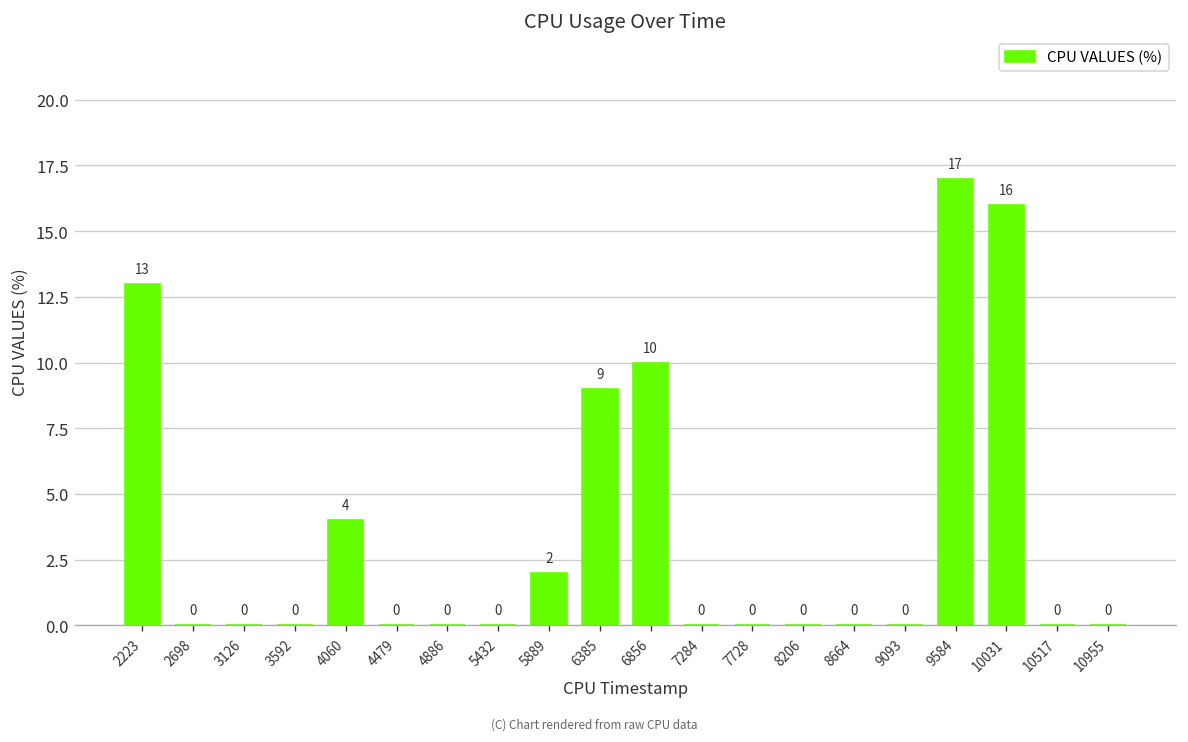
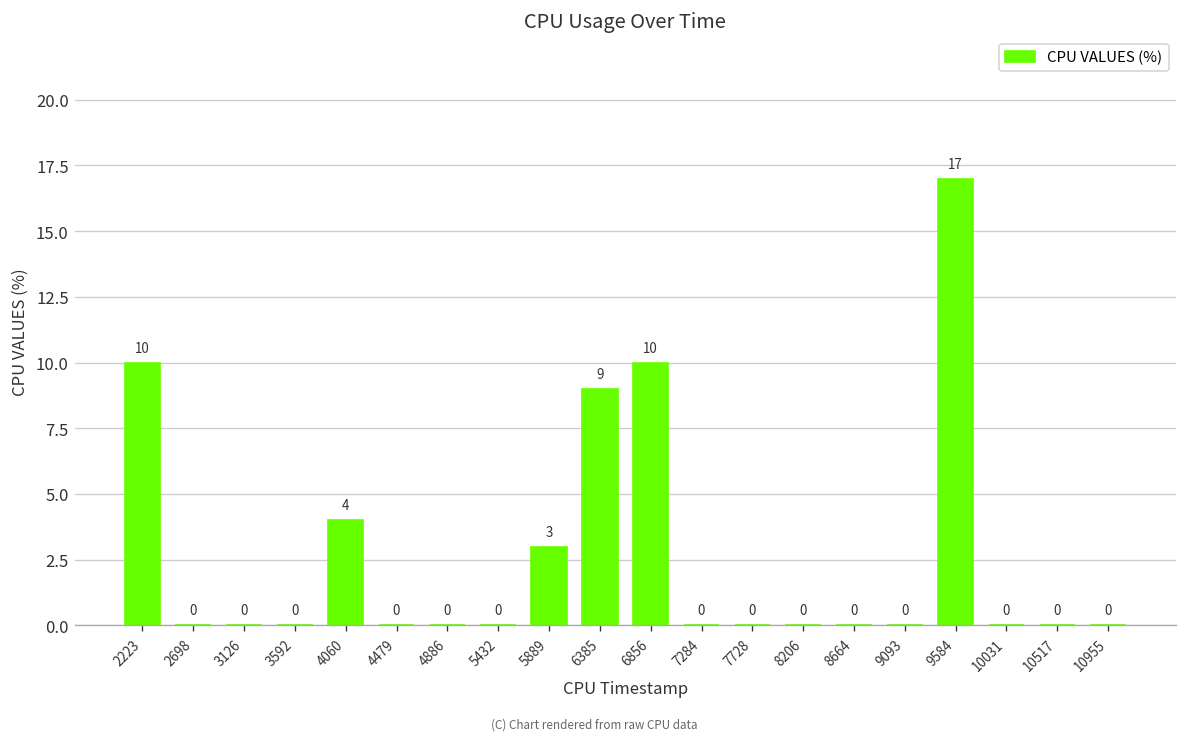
2223: 13 -> 10
5889: 2 -> 3
10031: 16 -> 0
